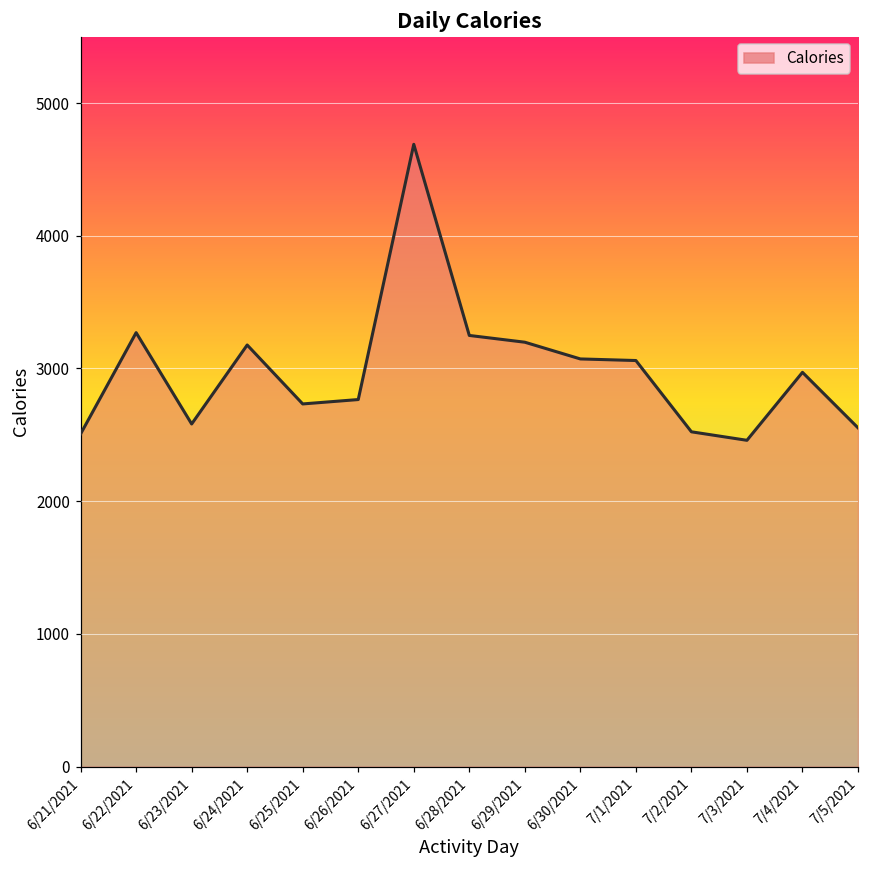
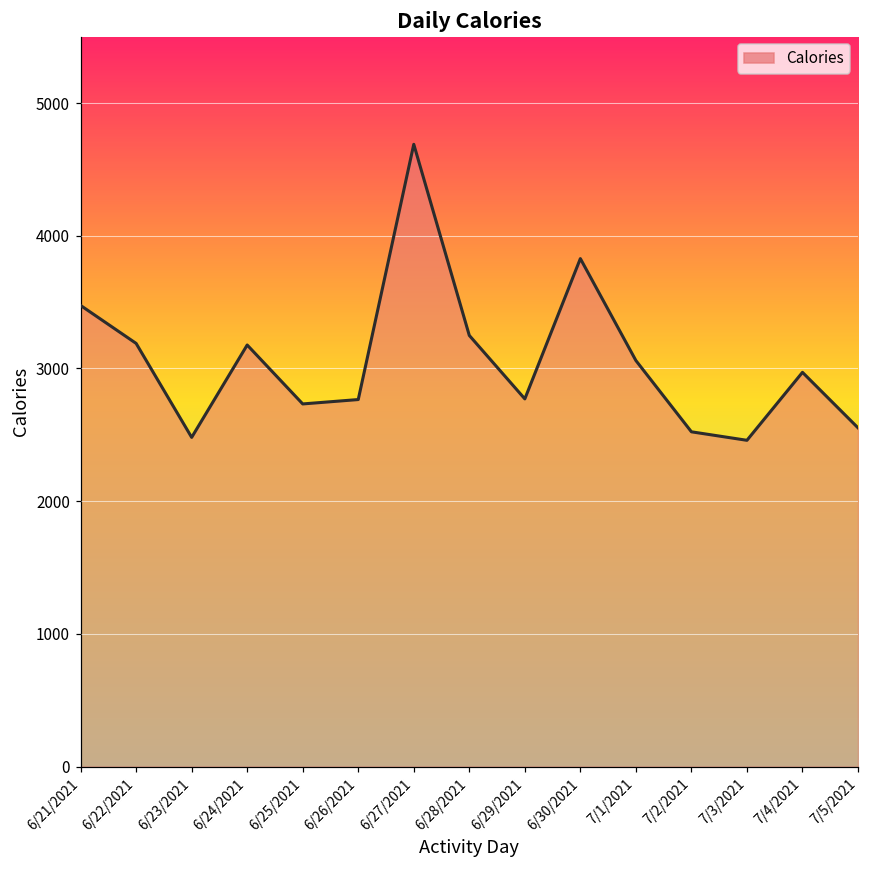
6/21/2021: 2510 -> 3480
6/22/2021: 3270 -> 3190
6/23/2021: 2580 -> 2480
6/29/2021: 3200 -> 2770
6/30/2021: 3070 -> 3830
